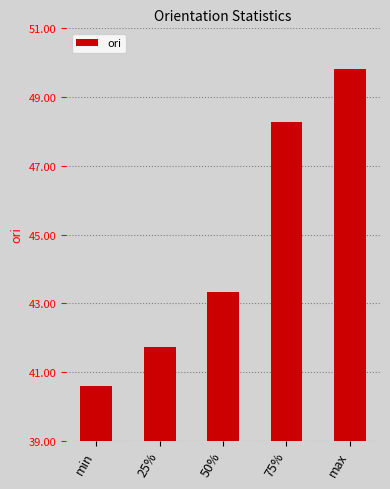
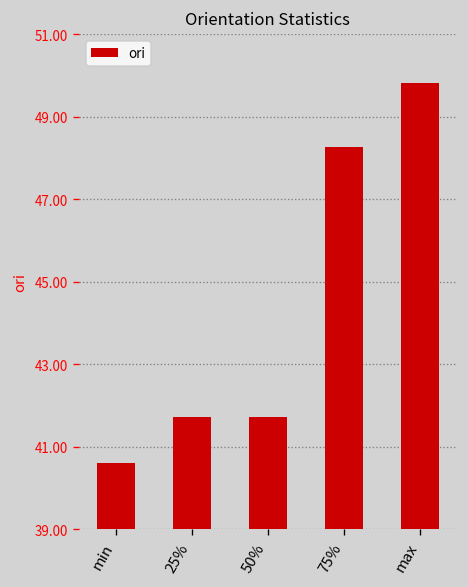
50%: 43.3 -> 41.7
